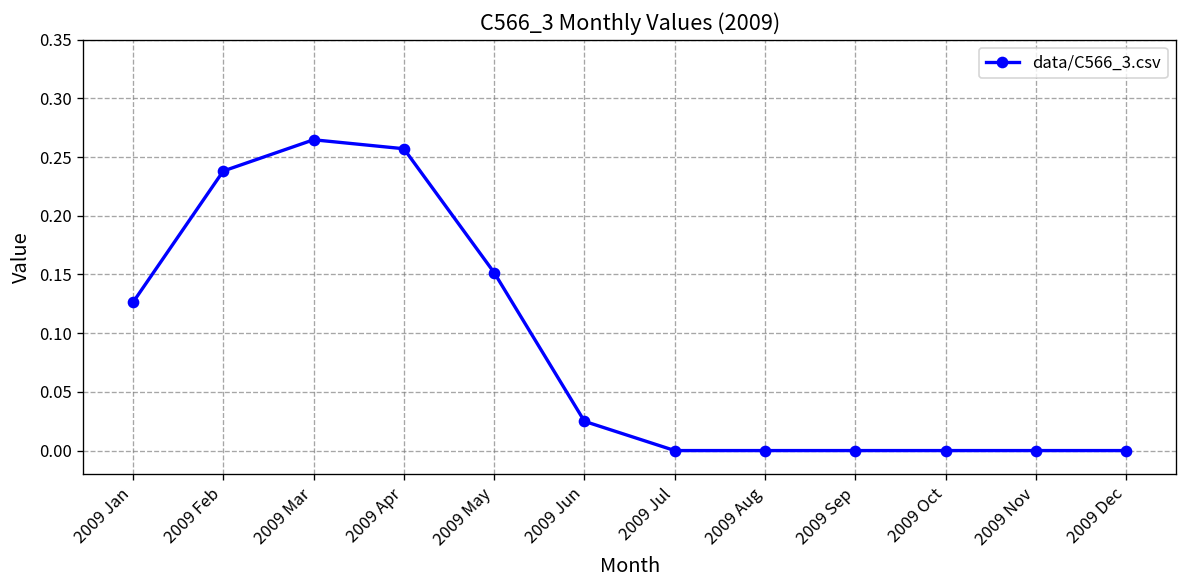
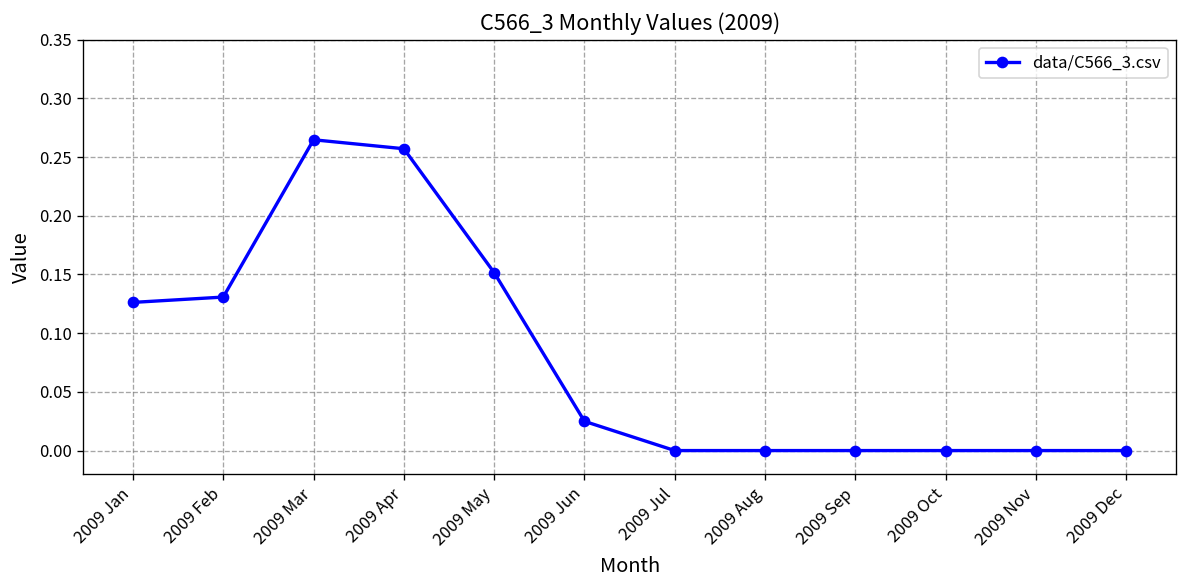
2009 Feb: 0.24 -> 0.13
